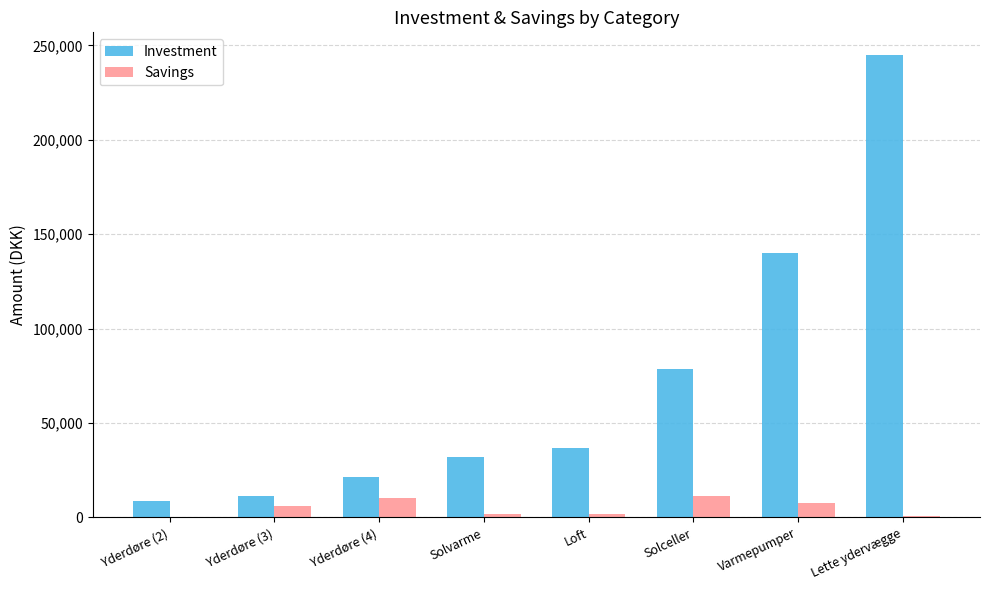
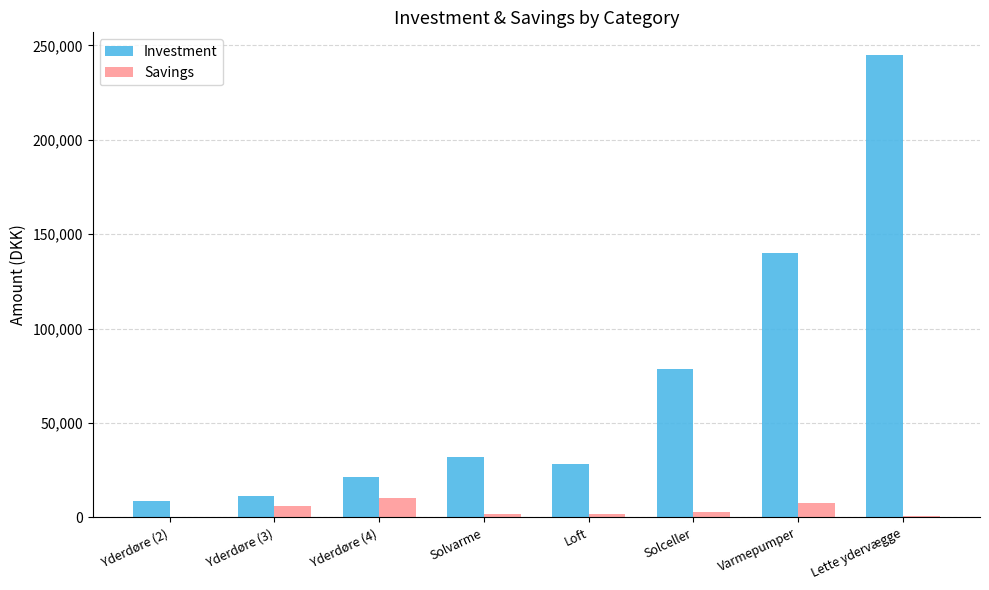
Investment, Loft: 37,000 -> 28,000
Savings, Solceller: 11,000 -> 3,000
